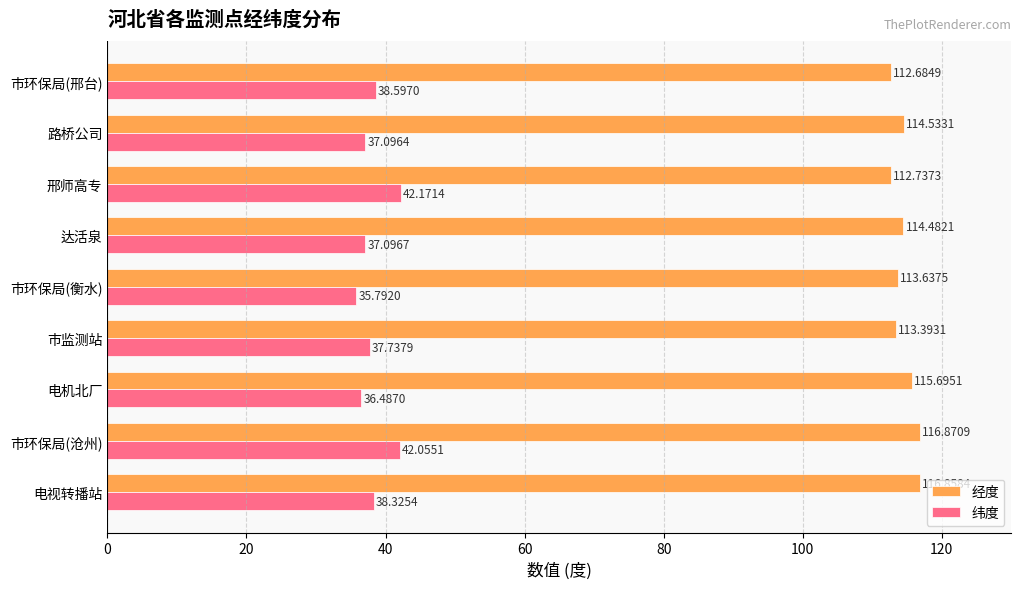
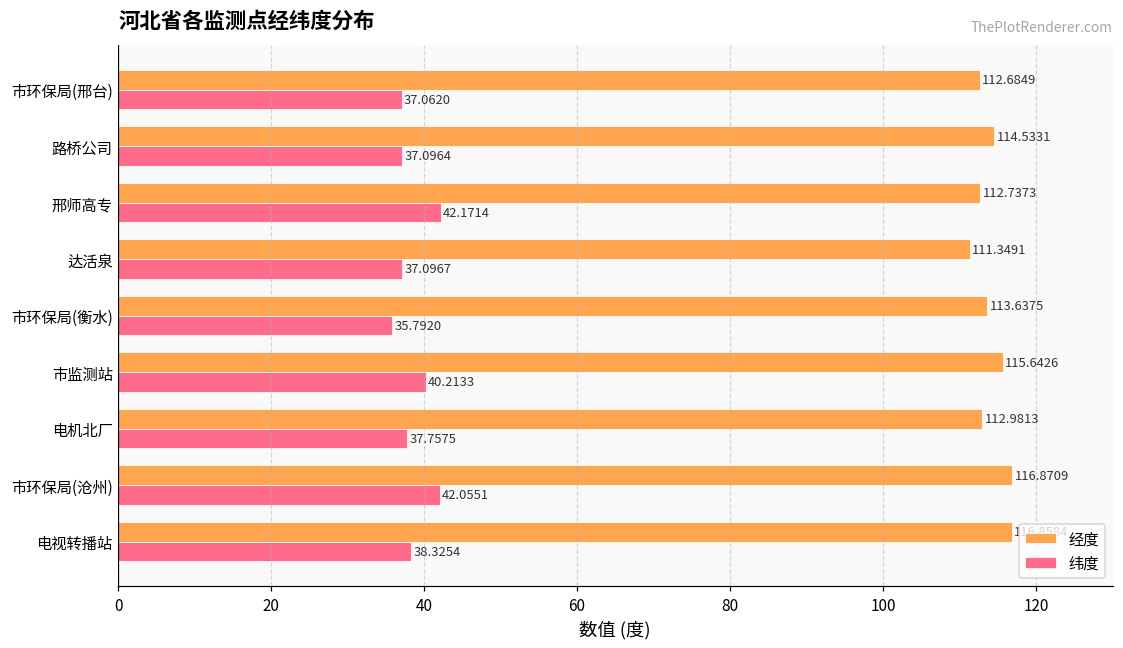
纬度, 市环保局(邢台): 38.5970 -> 37.0620
经度, 达活泉: 114.4821 -> 111.3491
经度, 市监测站: 113.3931 -> 115.6426
纬度, 市监测站: 37.7379 -> 40.2133
经度, 电机北厂: 115.6951 -> 112.9813
纬度, 电机北厂: 36.4870 -> 37.7575
